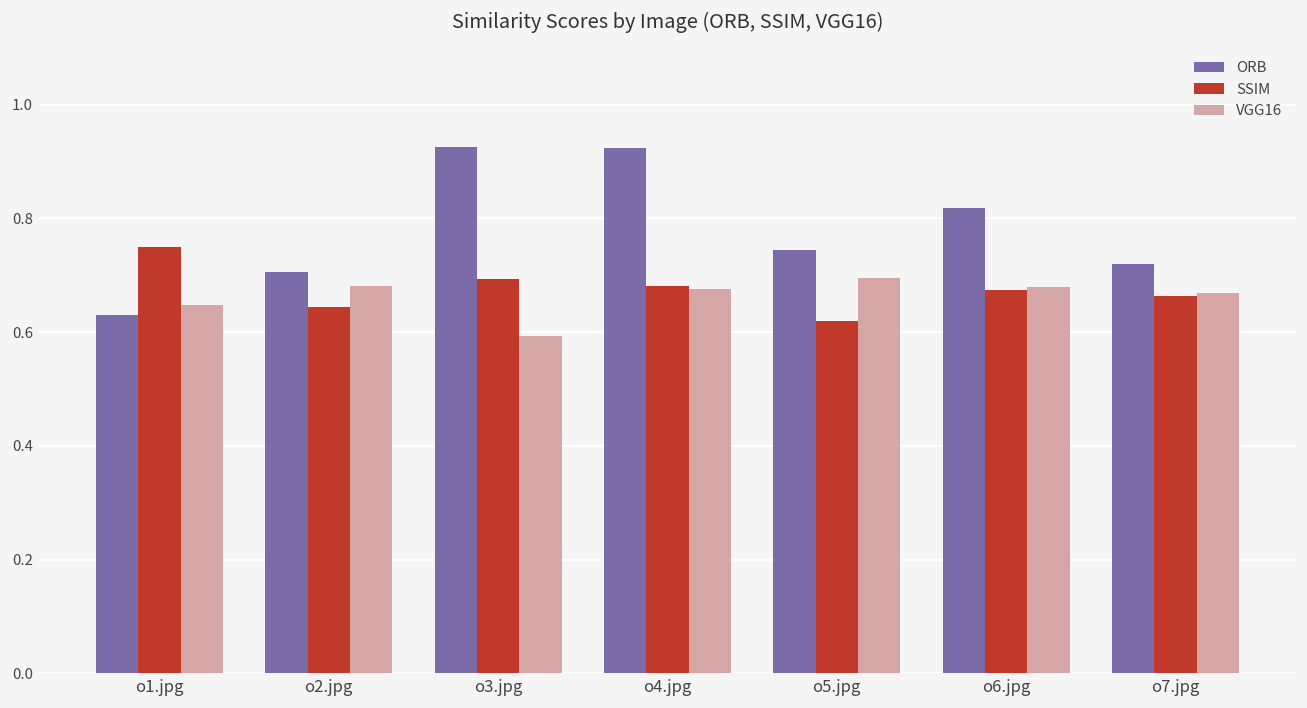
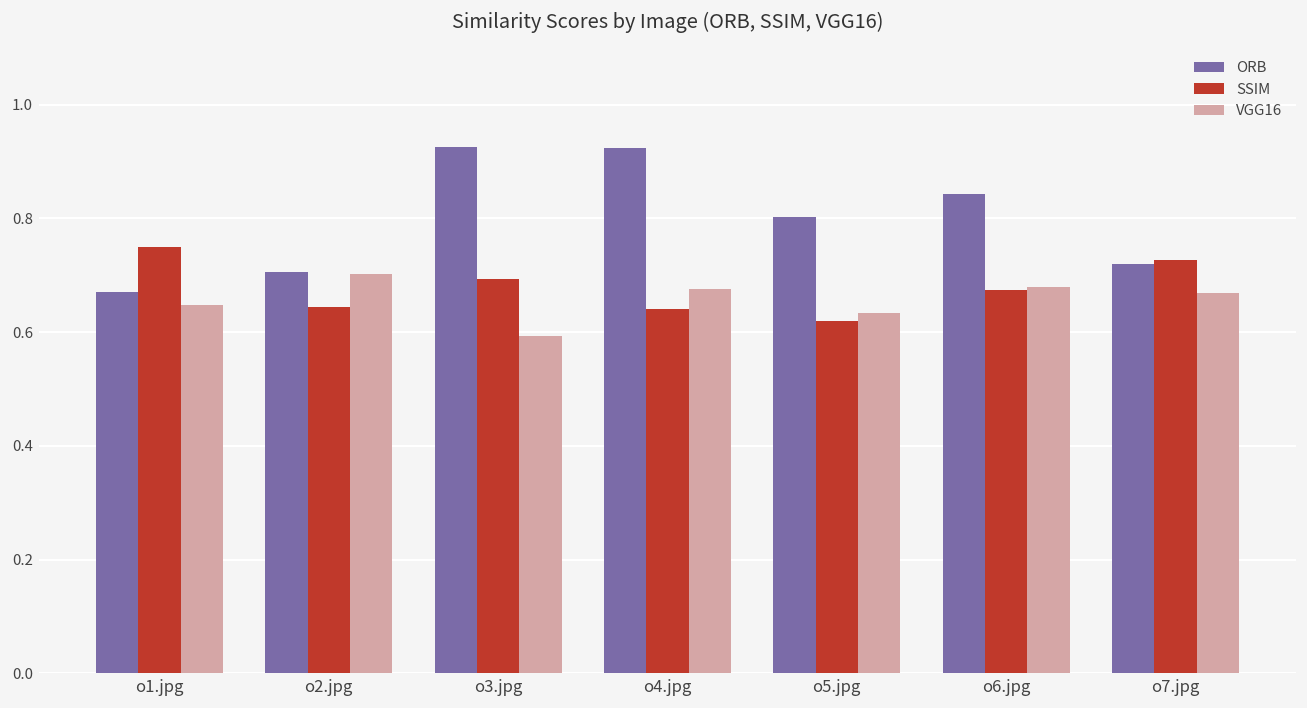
ORB, o1.jpg: 0.63 -> 0.67
VGG16, o2.jpg: 0.68 -> 0.70
SSIM, o4.jpg: 0.68 -> 0.64
ORB, o5.jpg: 0.75 -> 0.80
VGG16, o5.jpg: 0.70 -> 0.63
ORB, o6.jpg: 0.82 -> 0.84
SSIM, o7.jpg: 0.66 -> 0.73
